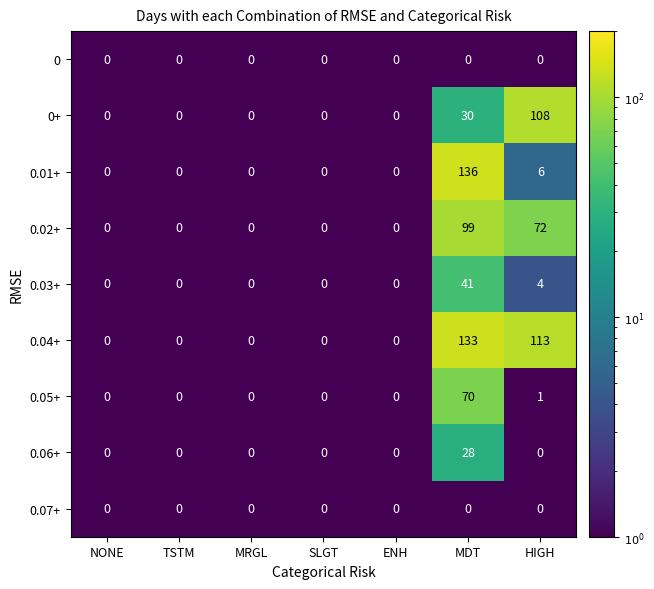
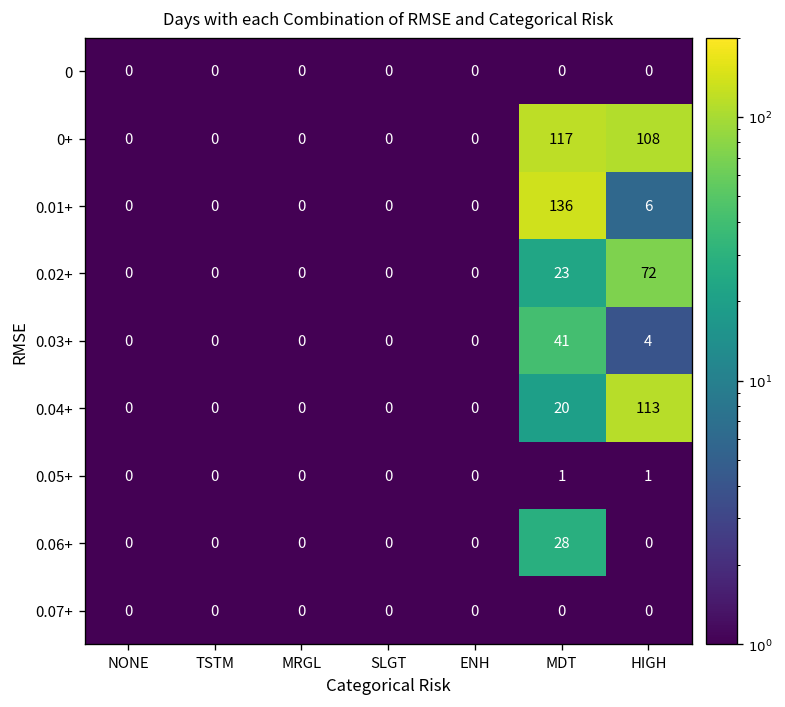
0+, MDT: 30 -> 117
0.02+, MDT: 99 -> 23
0.04+, MDT: 133 -> 20
0.05+, MDT: 70 -> 1
